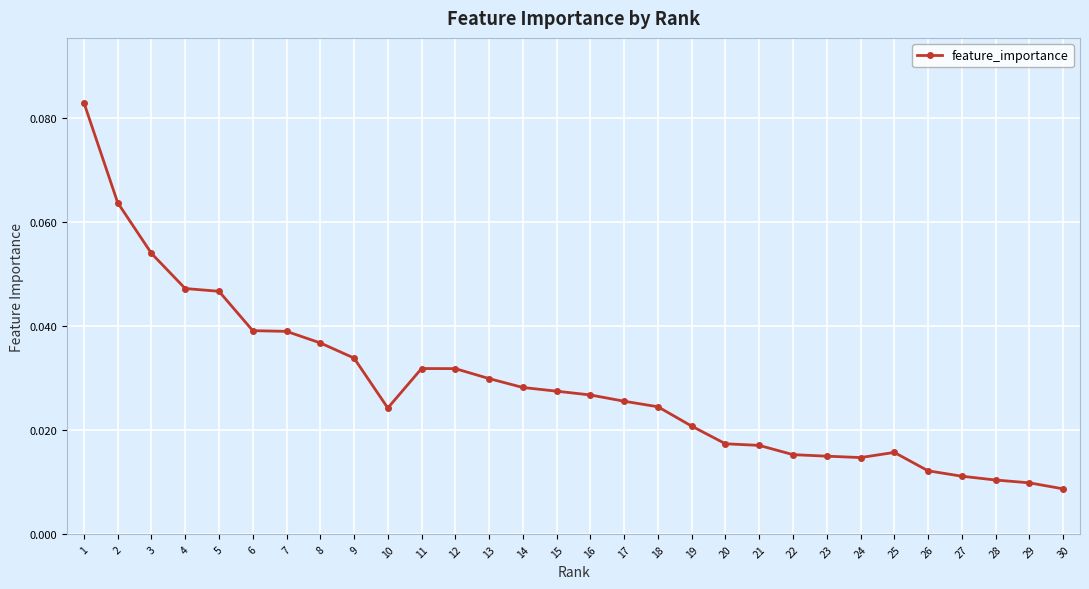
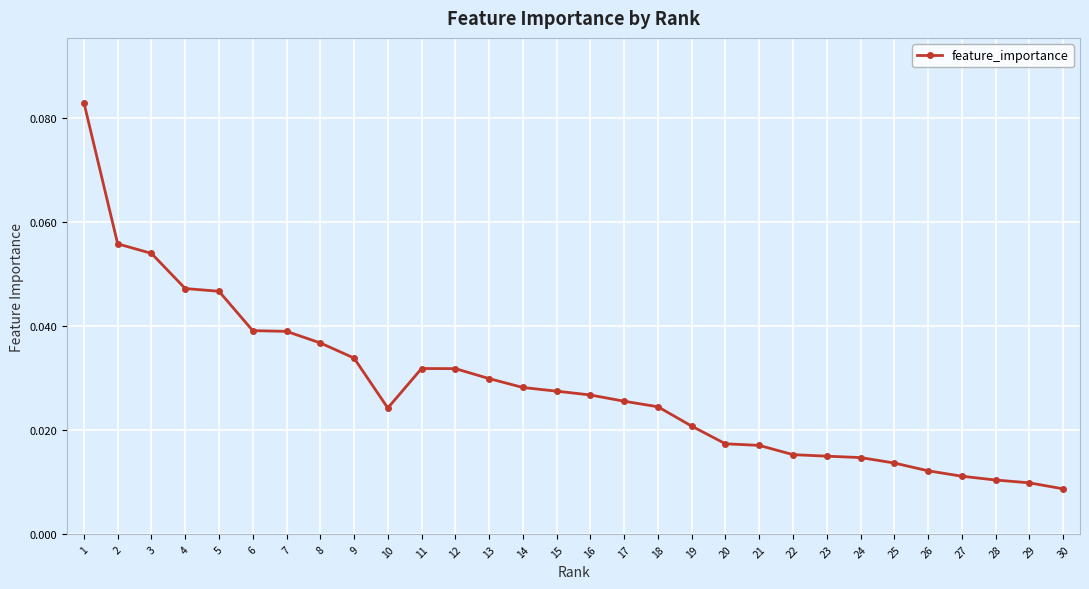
2: 0.064 -> 0.056
25: 0.016 -> 0.014
